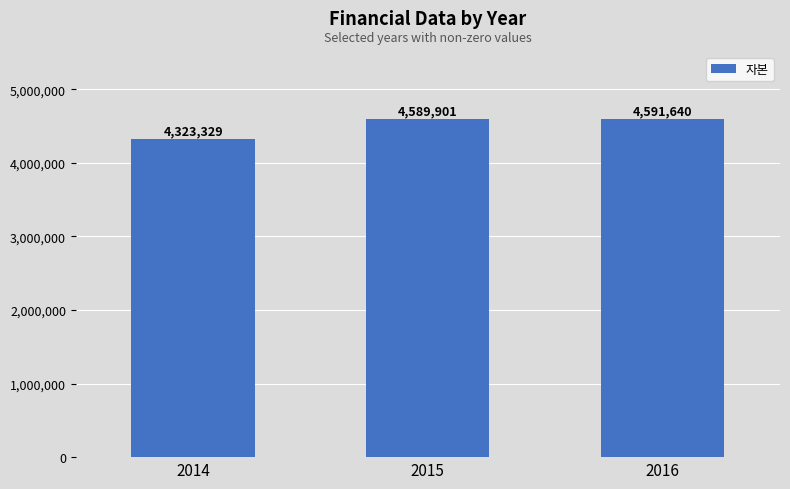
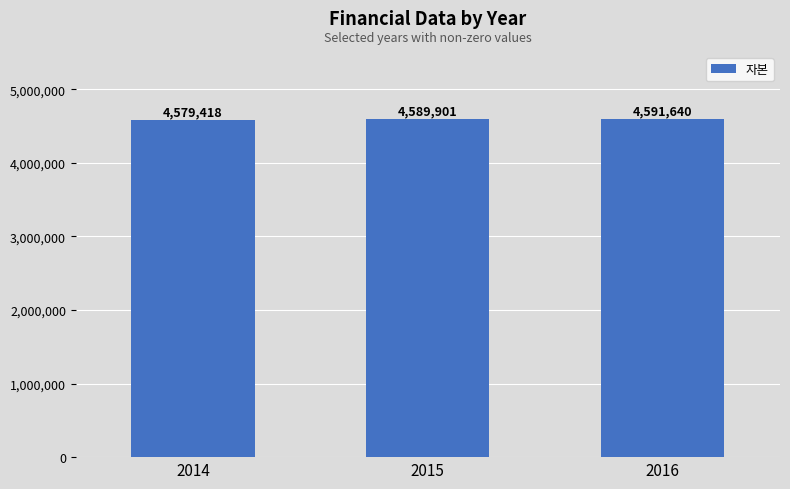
2014: 4,323,329 -> 4,579,418
